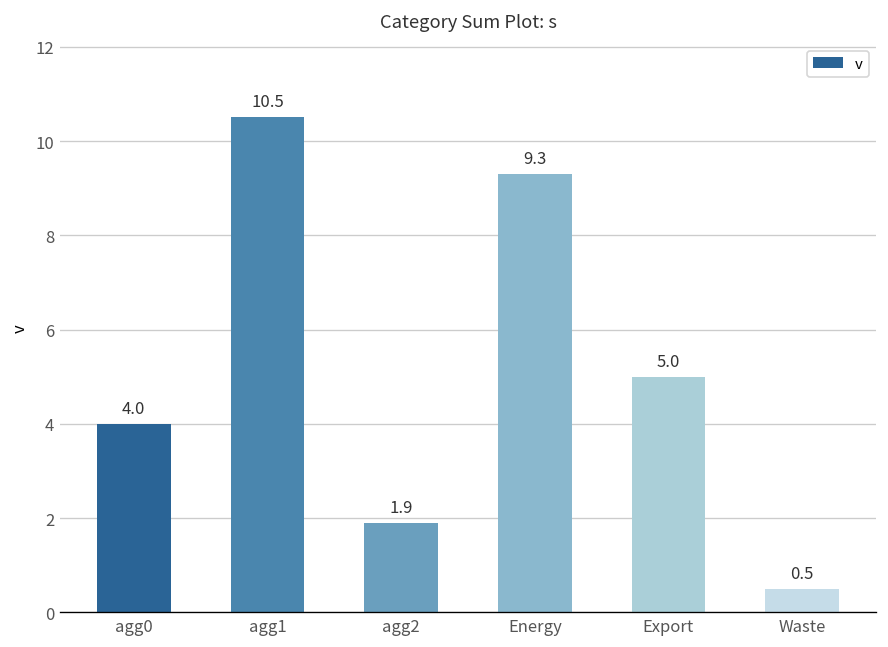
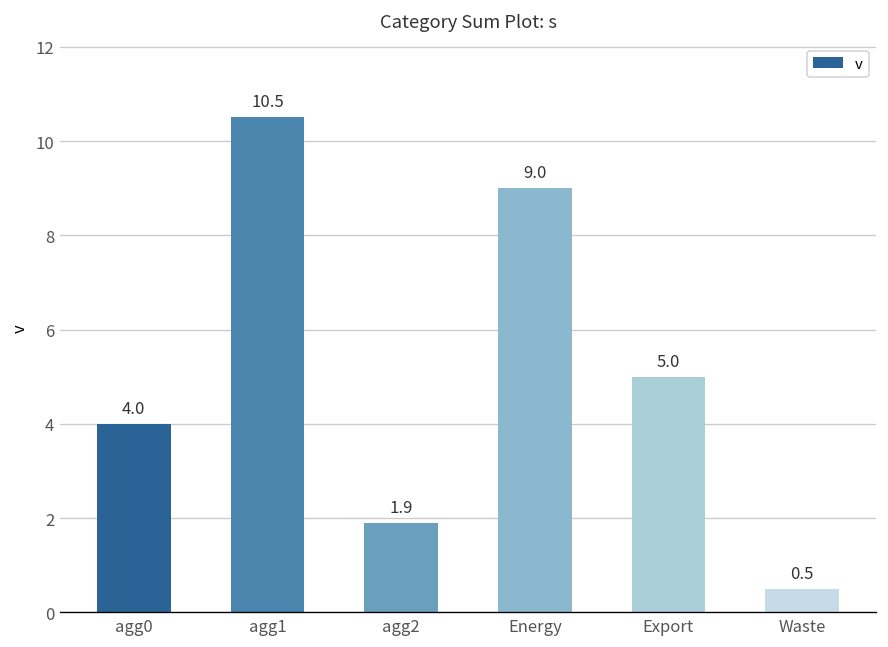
Energy: 9.3 -> 9.0
